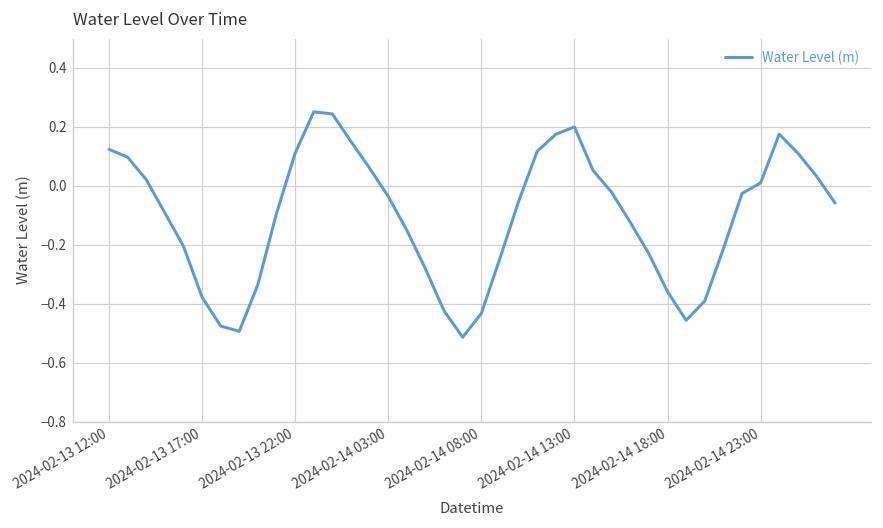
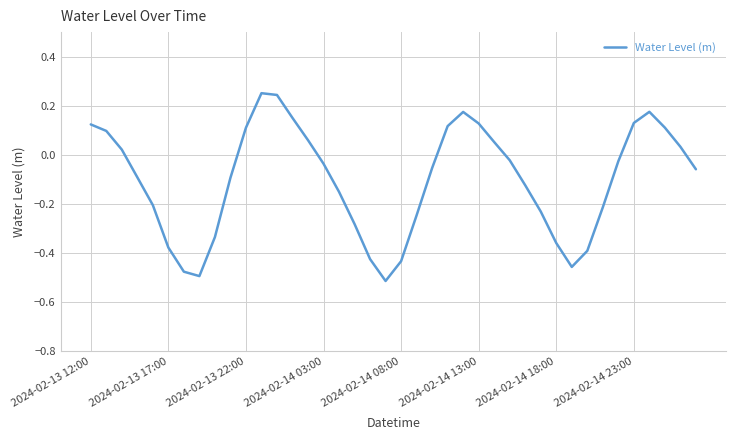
2024-02-14 13:00: 0.20 -> 0.13
2024-02-14 23:00: 0.01 -> 0.13
